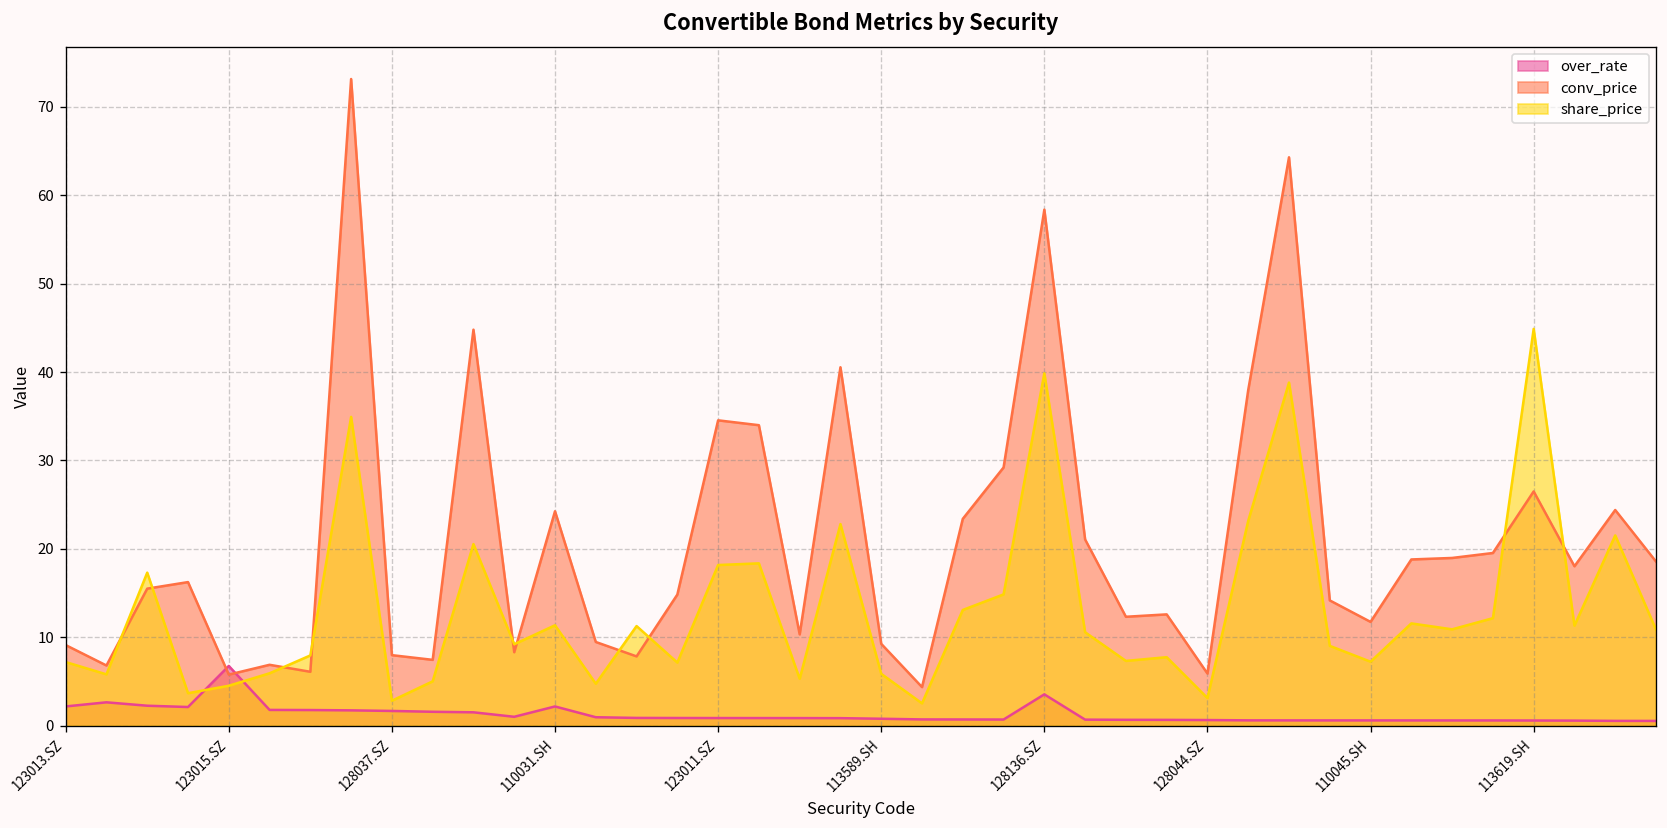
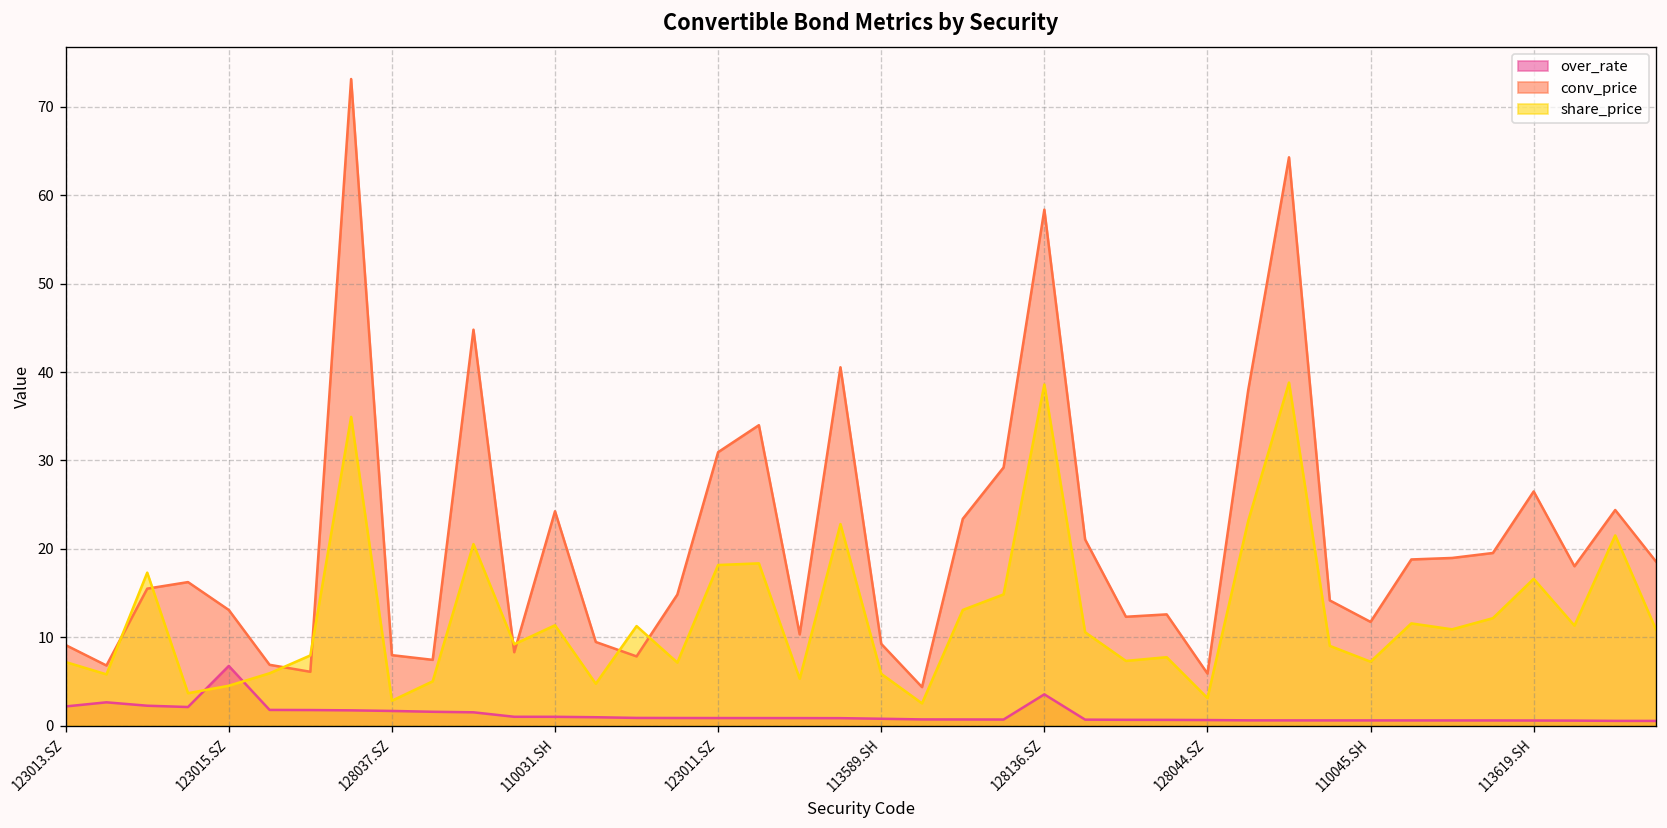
conv_price, 123015.SZ: 6 -> 13
over_rate, 110031.SH: 2 -> 1
conv_price, 123011.SZ: 35 -> 31
share_price, 128136.SZ: 40 -> 39
share_price, 113619.SH: 45 -> 17
